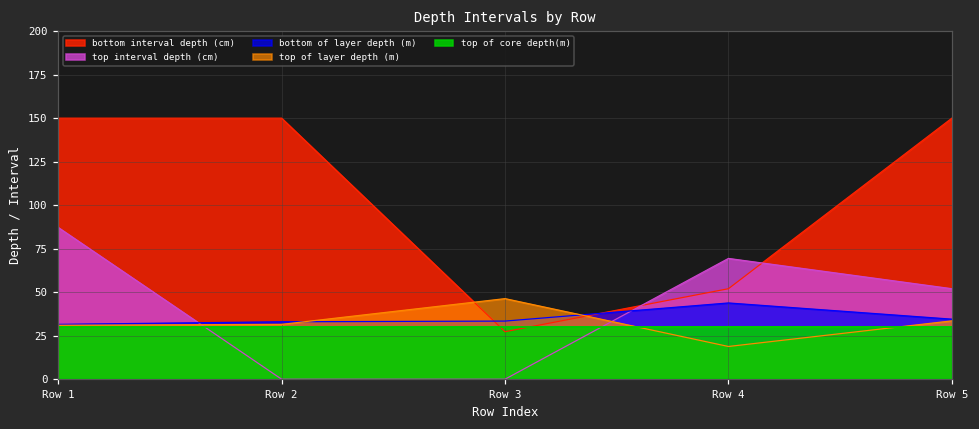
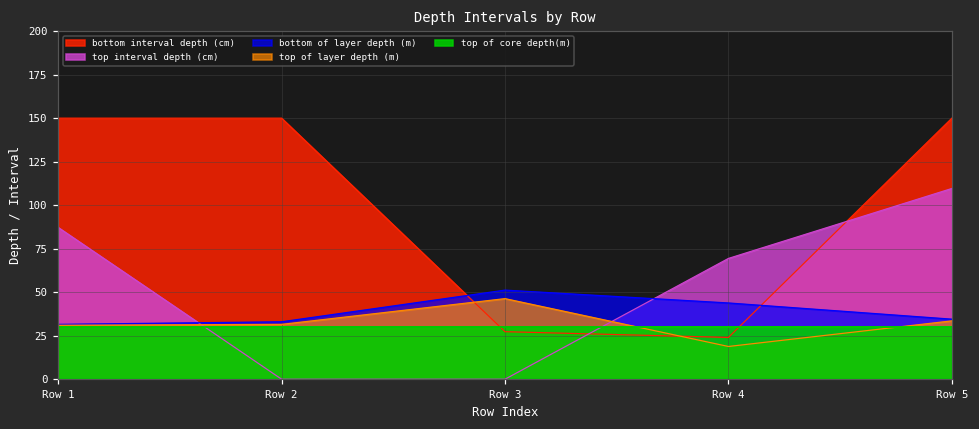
bottom of layer depth (m), Row 3: 33 -> 51
bottom interval depth (cm), Row 4: 52 -> 24
top interval depth (cm), Row 5: 52 -> 110
